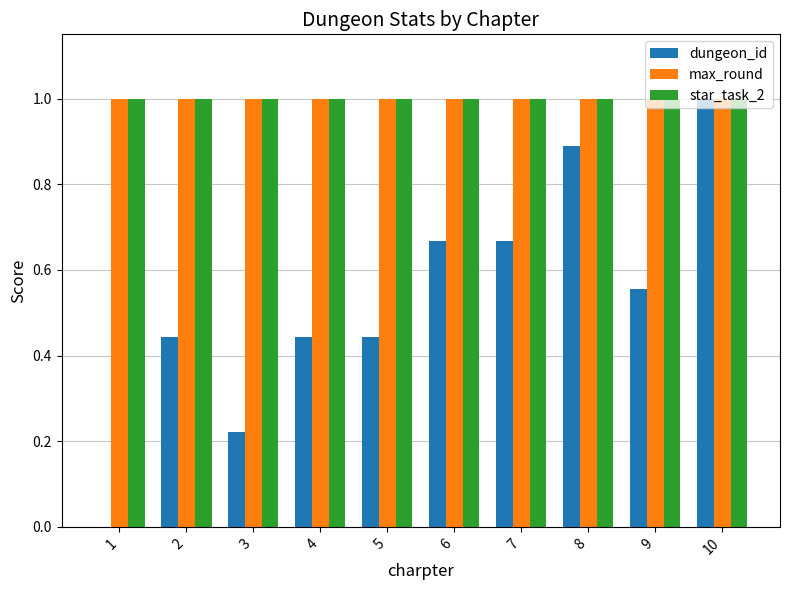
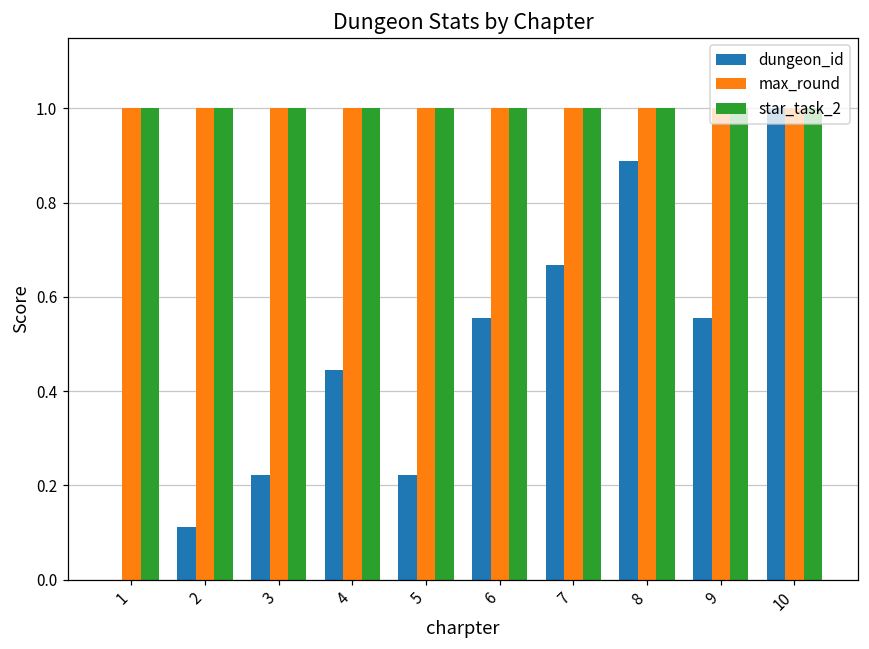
dungeon_id, 2: 0.44 -> 0.11
dungeon_id, 5: 0.44 -> 0.22
dungeon_id, 6: 0.67 -> 0.56
